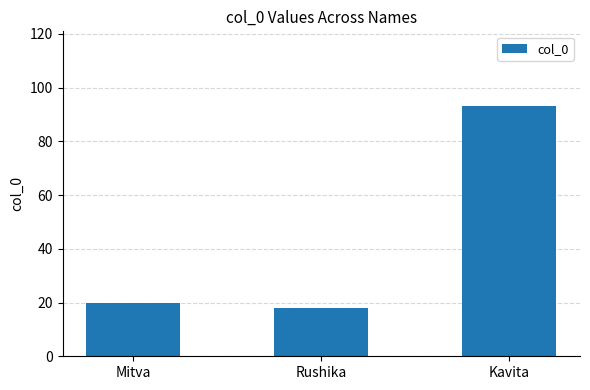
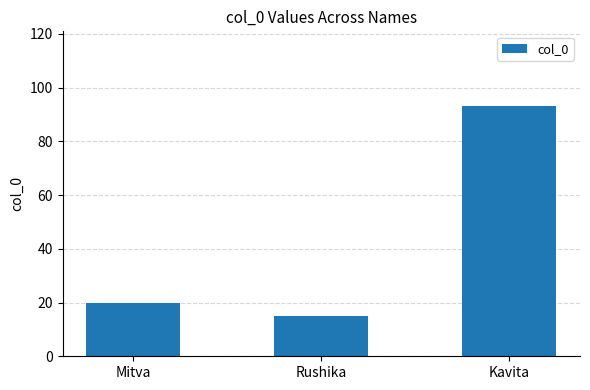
Rushika: 18 -> 15
